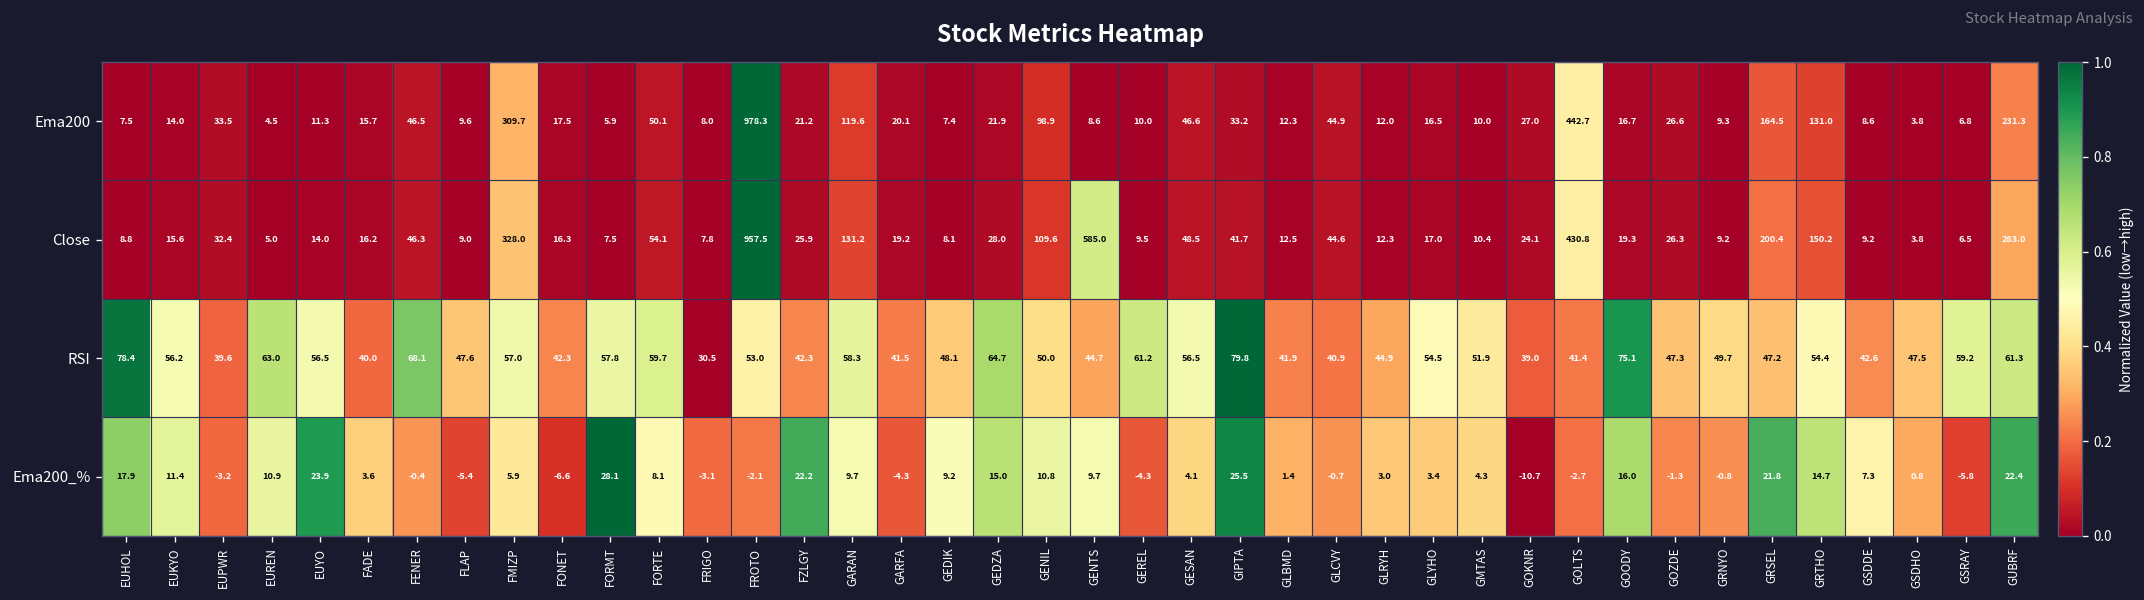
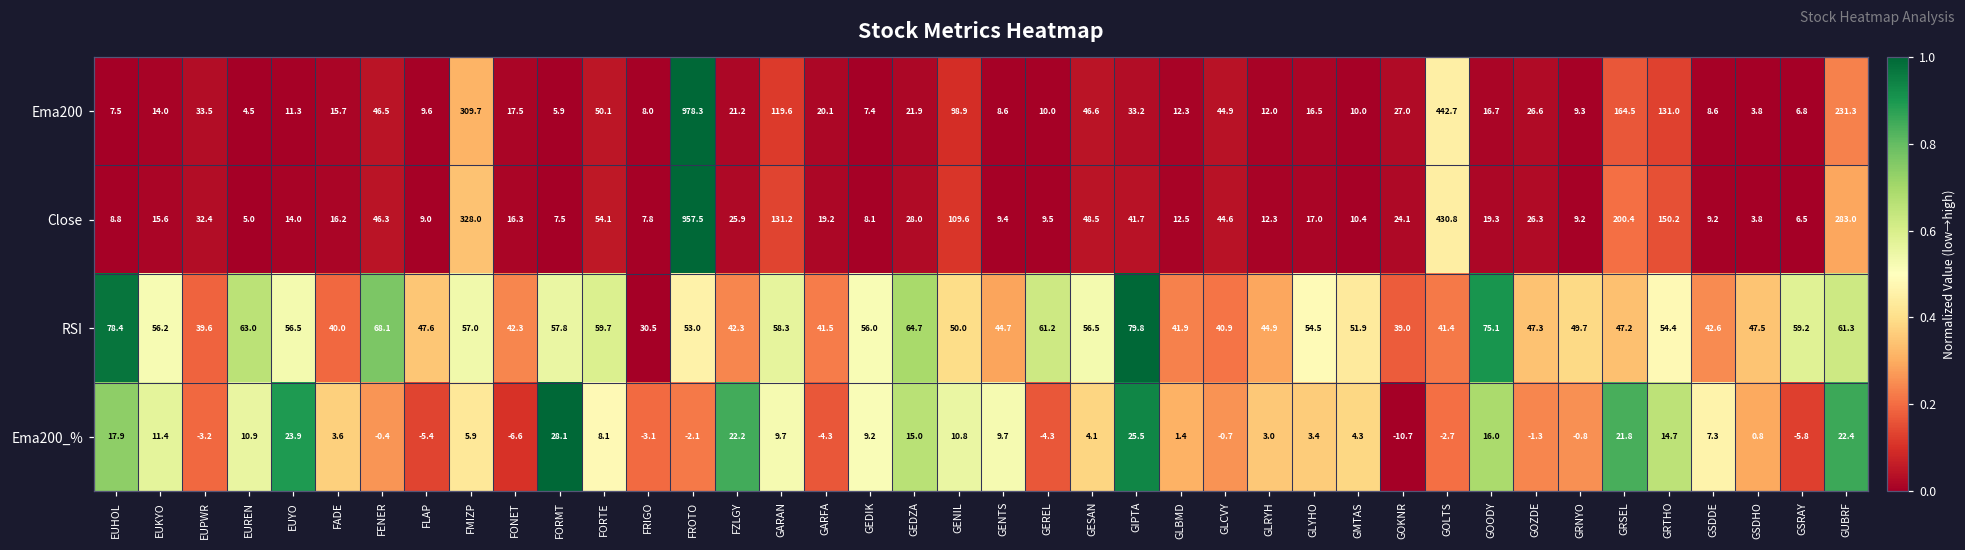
Close, GENTS: 585.0 -> 9.4
RSI, GEDIK: 48.1 -> 56.0
